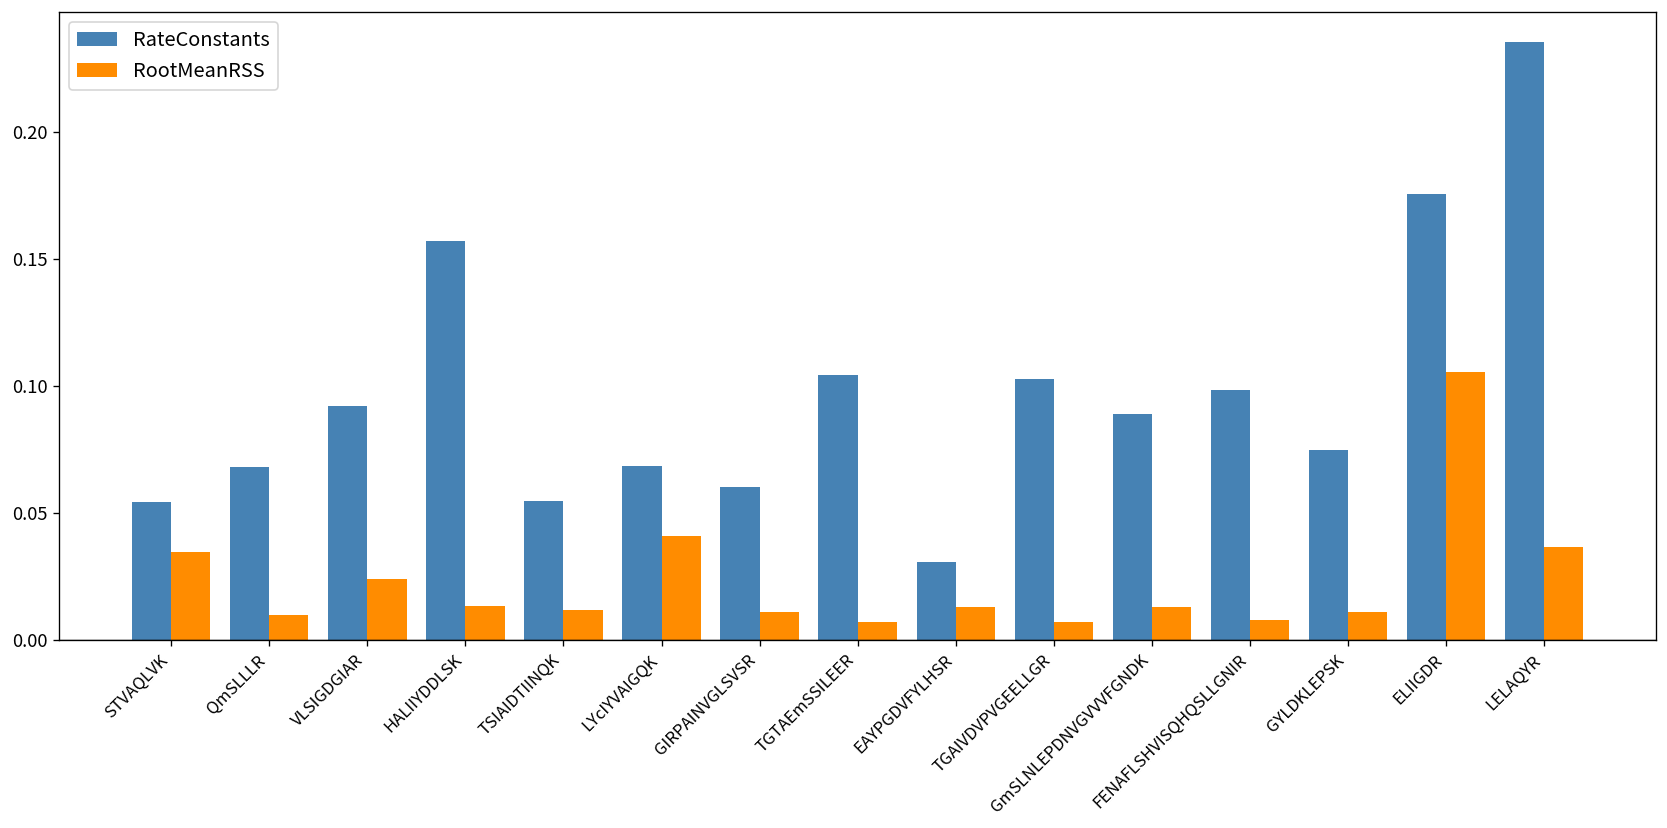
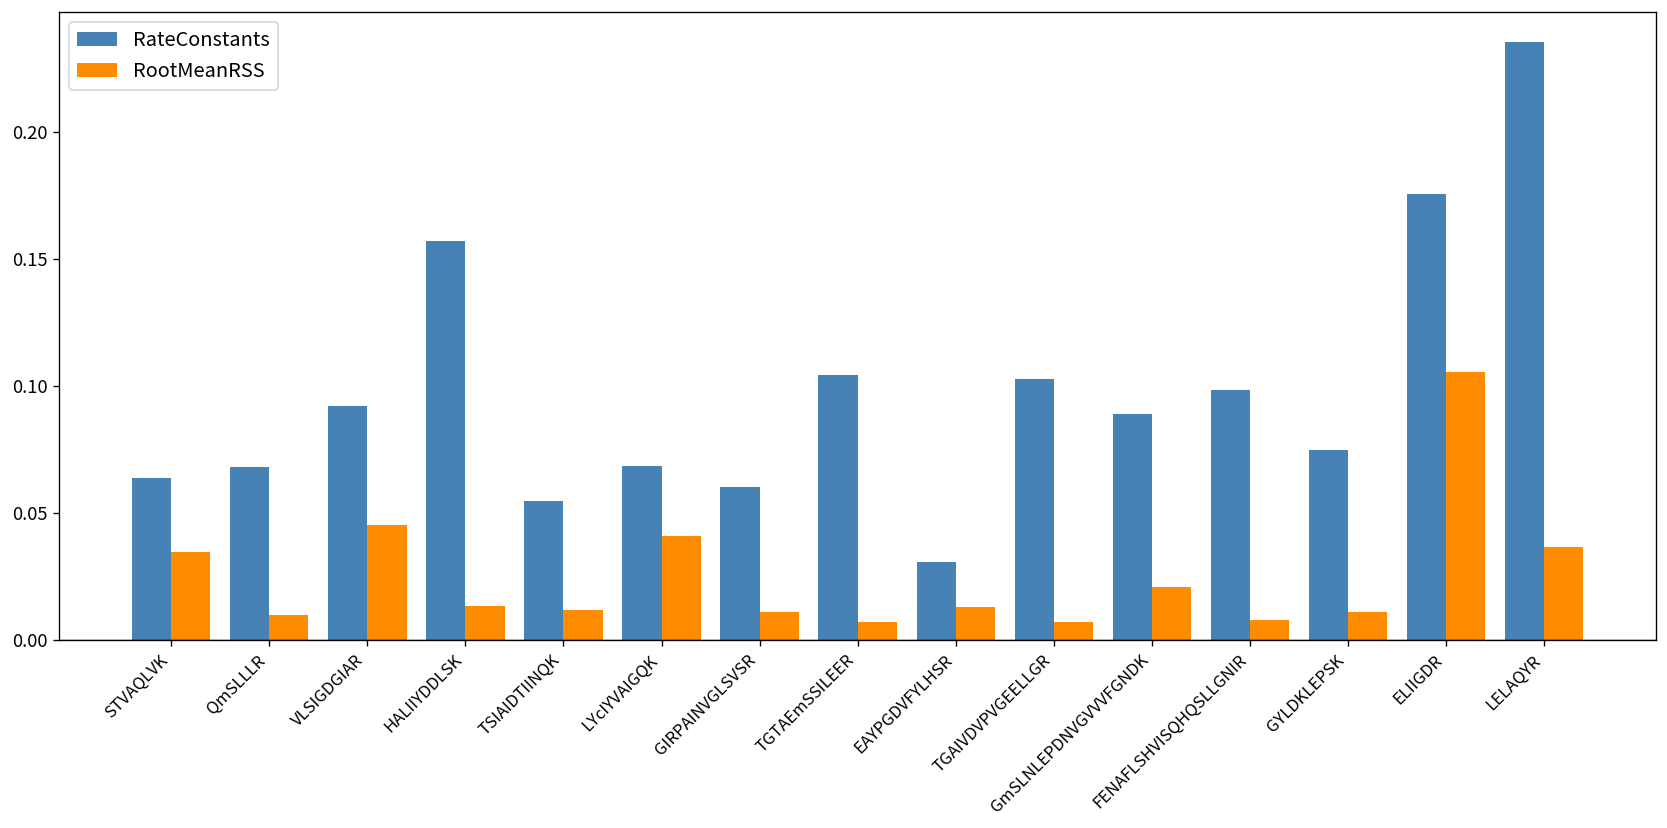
RateConstants, STVAQLVK: 0.055 -> 0.064
RootMeanRSS, VLSIGDGIAR: 0.024 -> 0.045
RootMeanRSS, GmSLNLEPDNVGVVVFGNDK: 0.013 -> 0.021
